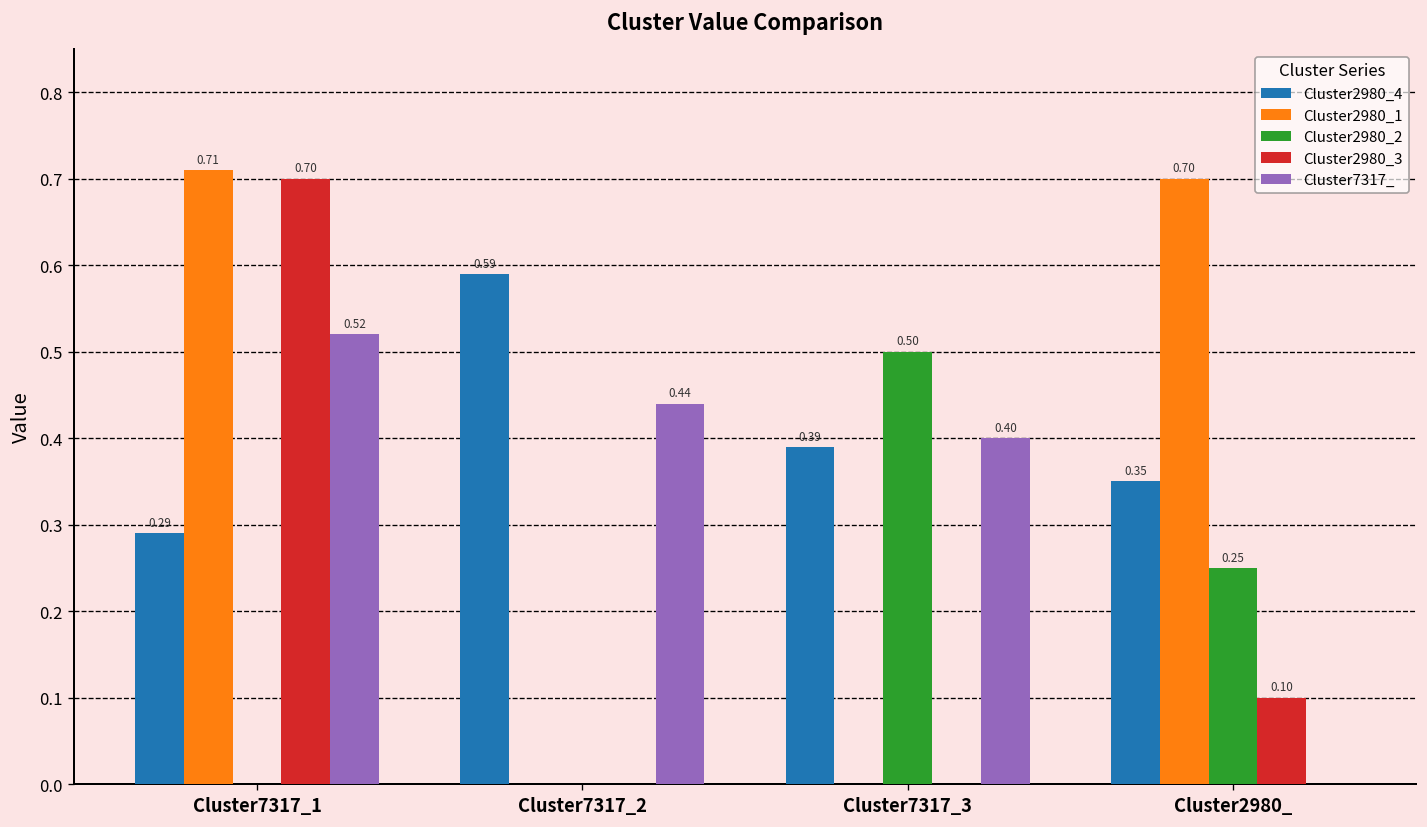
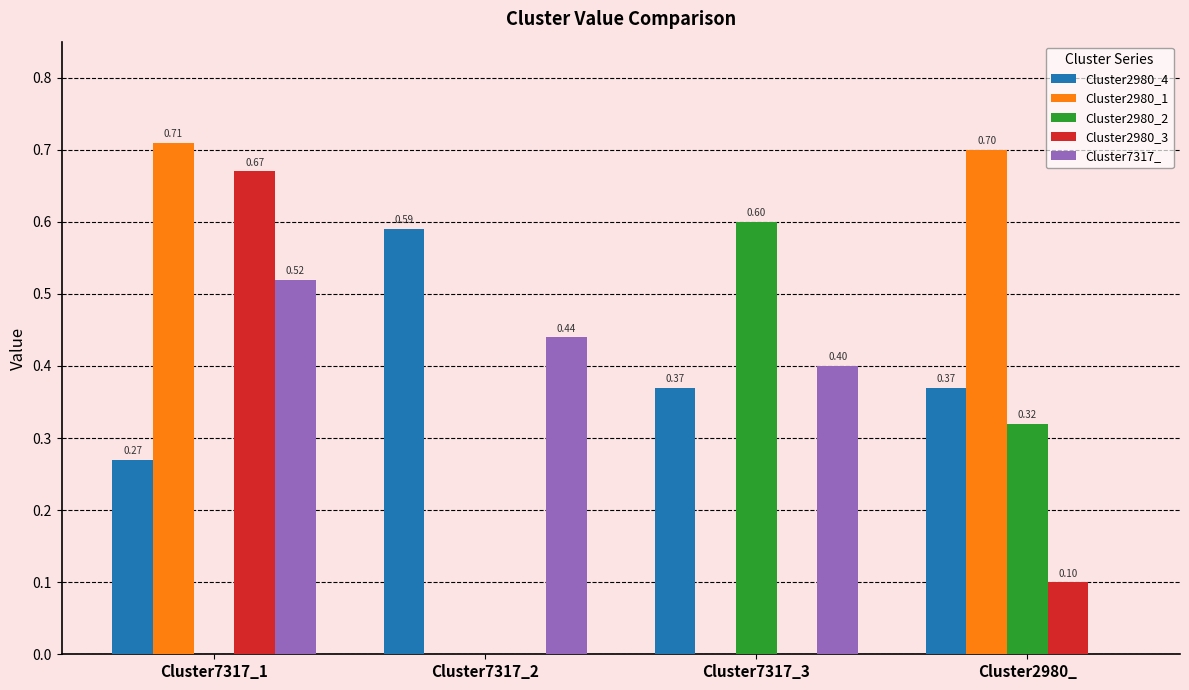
Cluster2980_4, Cluster7317_1: 0.29 -> 0.27
Cluster2980_3, Cluster7317_1: 0.70 -> 0.67
Cluster2980_4, Cluster7317_3: 0.39 -> 0.37
Cluster2980_2, Cluster7317_3: 0.50 -> 0.60
Cluster2980_4, Cluster2980_: 0.35 -> 0.37
Cluster2980_2, Cluster2980_: 0.25 -> 0.32
